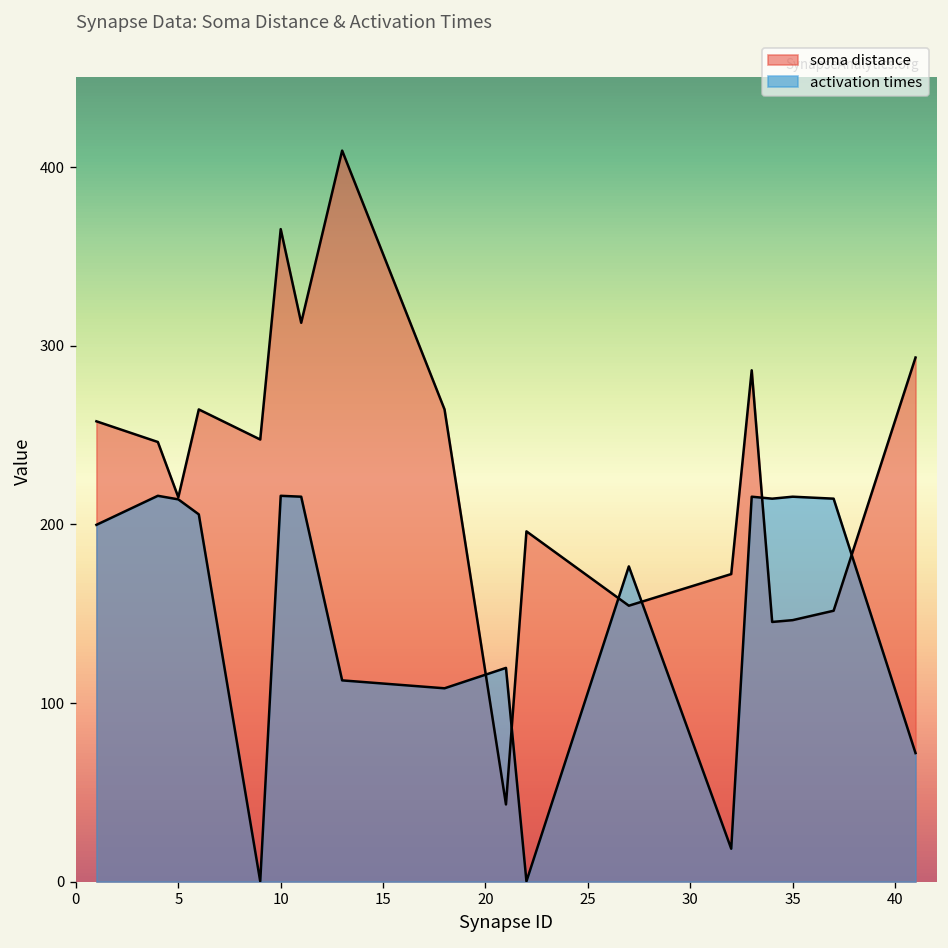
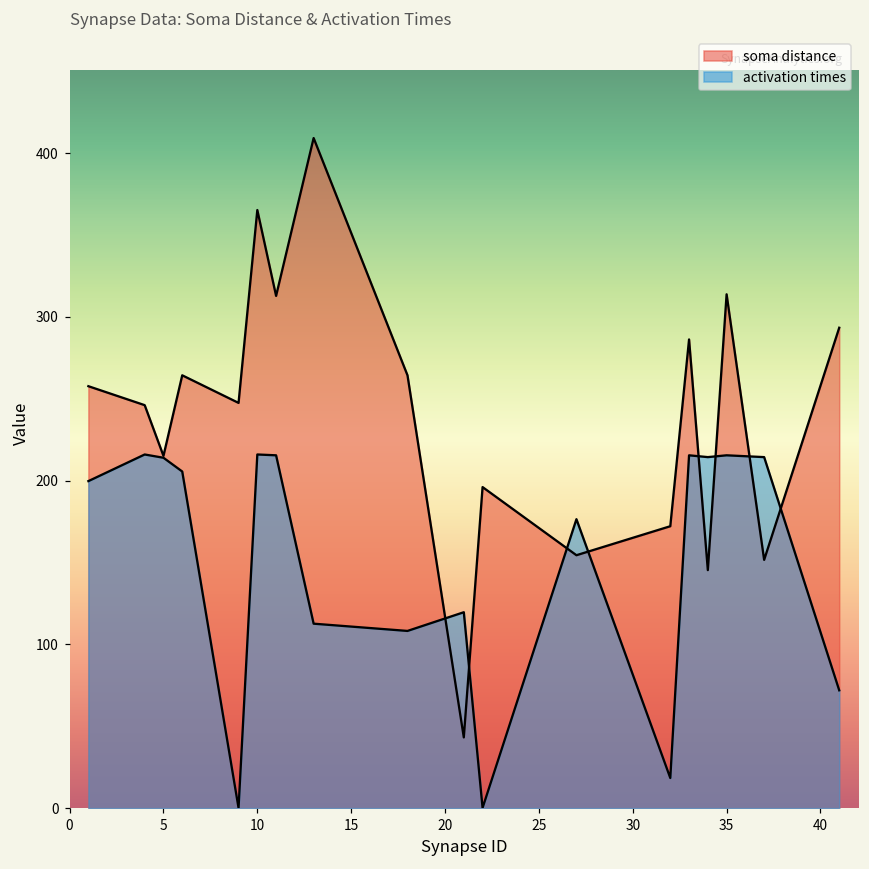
soma distance, 35: 146 -> 314
